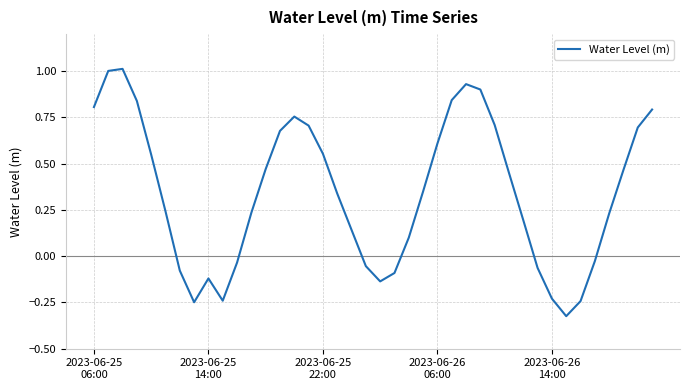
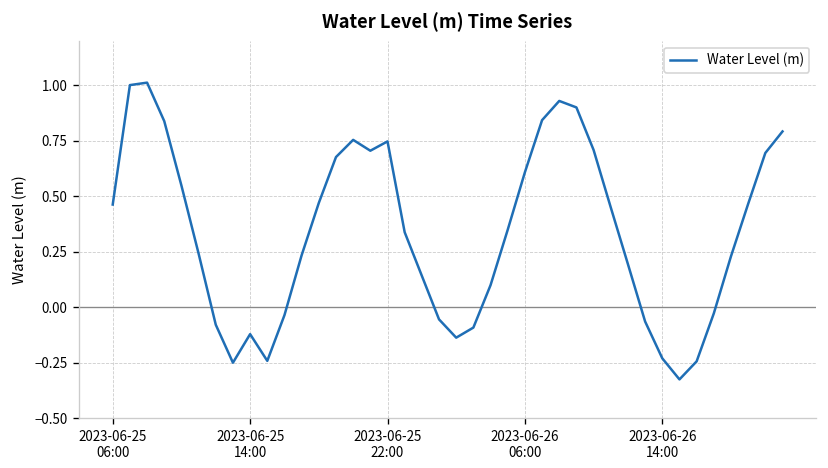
2023-06-25 06:00: 0.81 -> 0.46
2023-06-25 22:00: 0.55 -> 0.75
